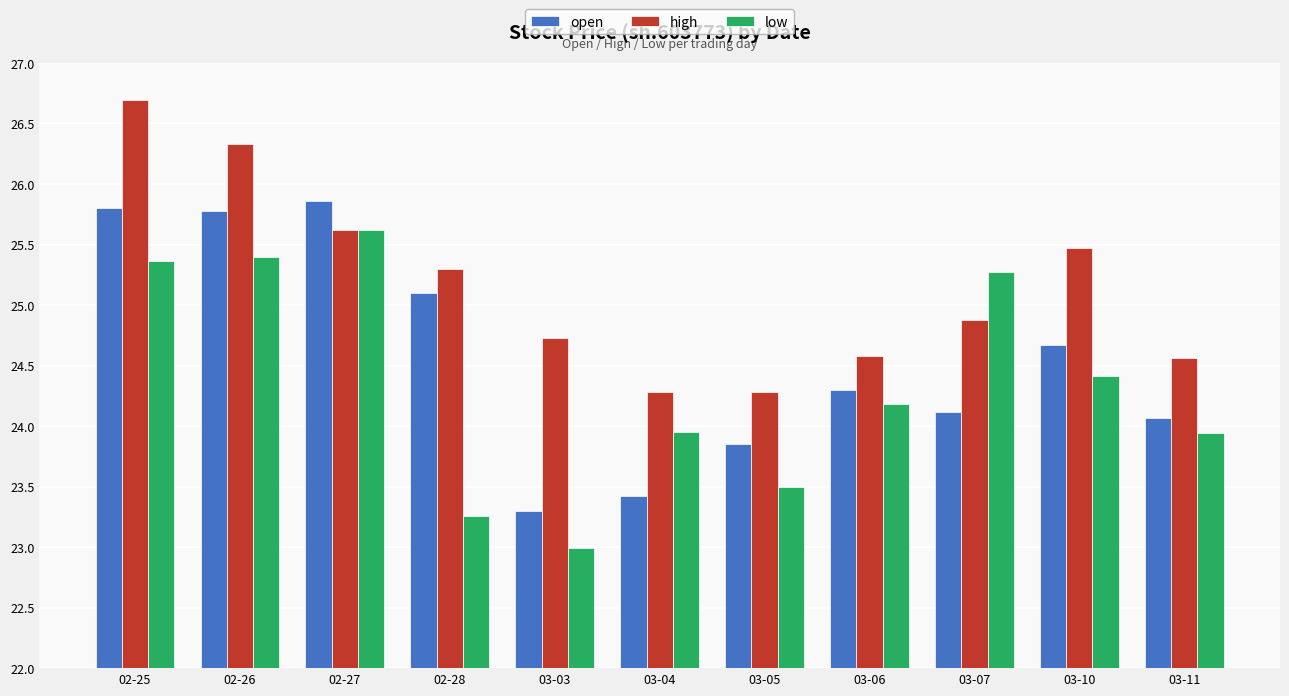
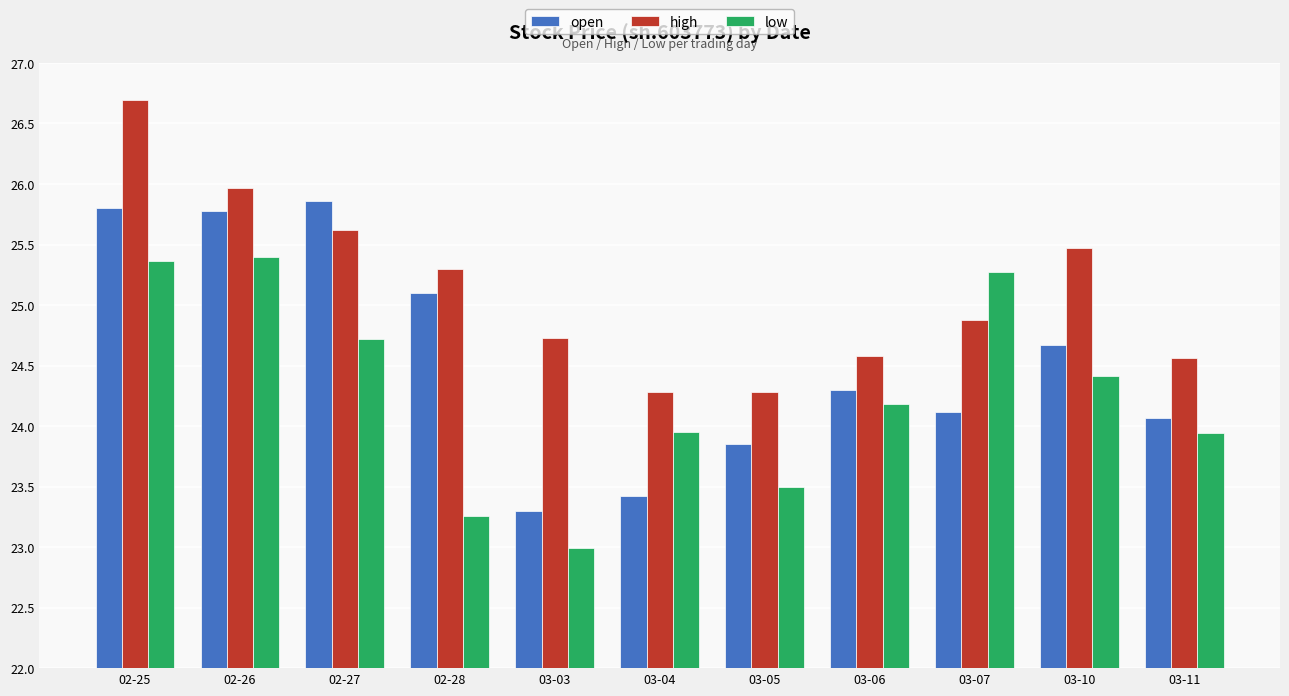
high, 02-26: 26.33 -> 25.97
low, 02-27: 25.62 -> 24.72
